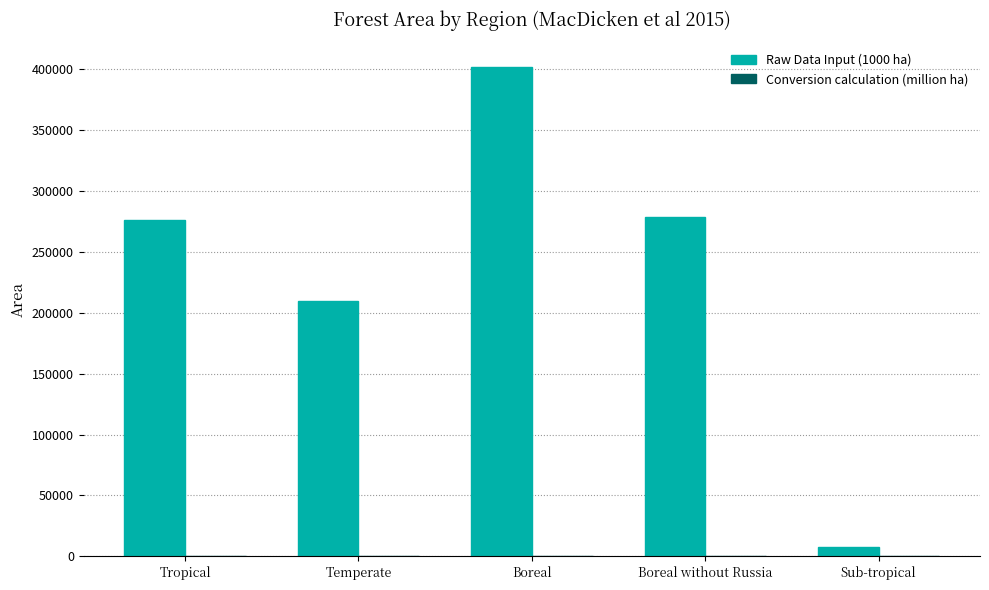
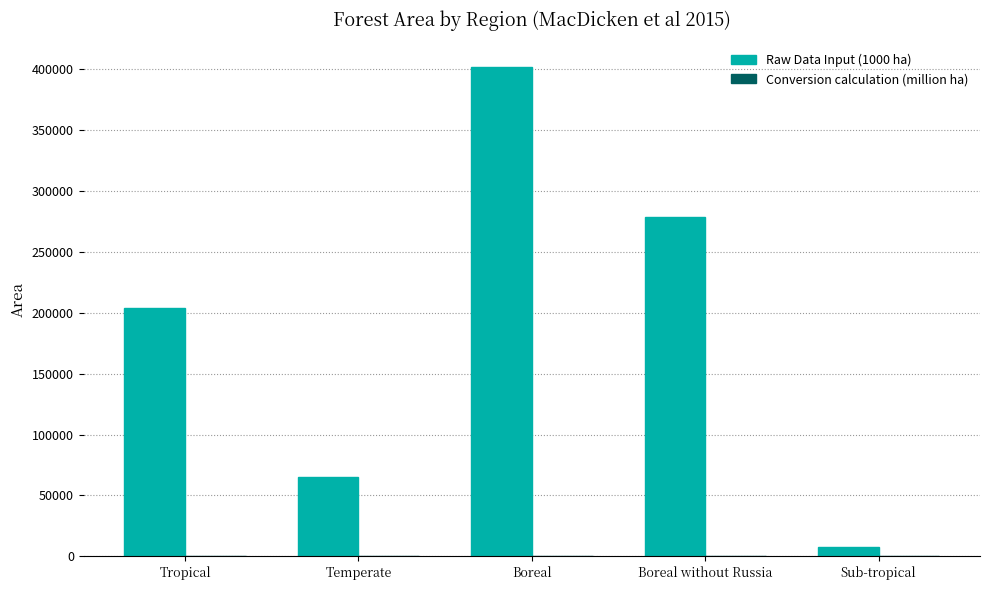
Raw Data Input (1000 ha), Tropical: 276000 -> 204000
Raw Data Input (1000 ha), Temperate: 209000 -> 65000
